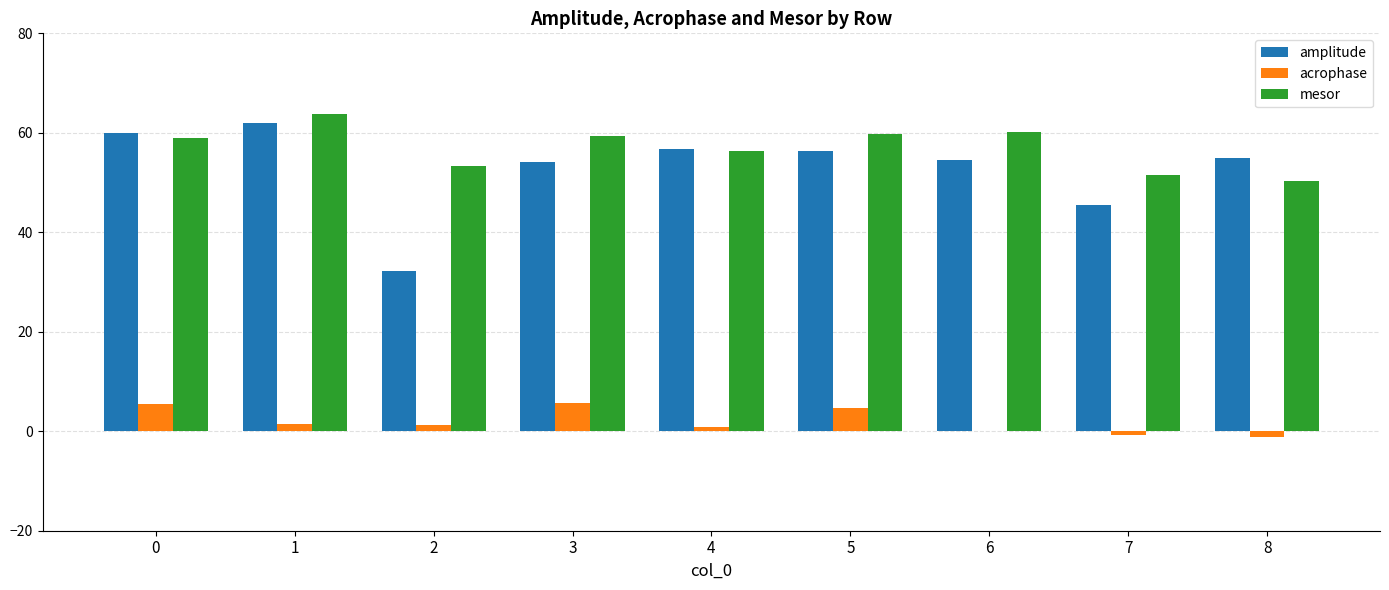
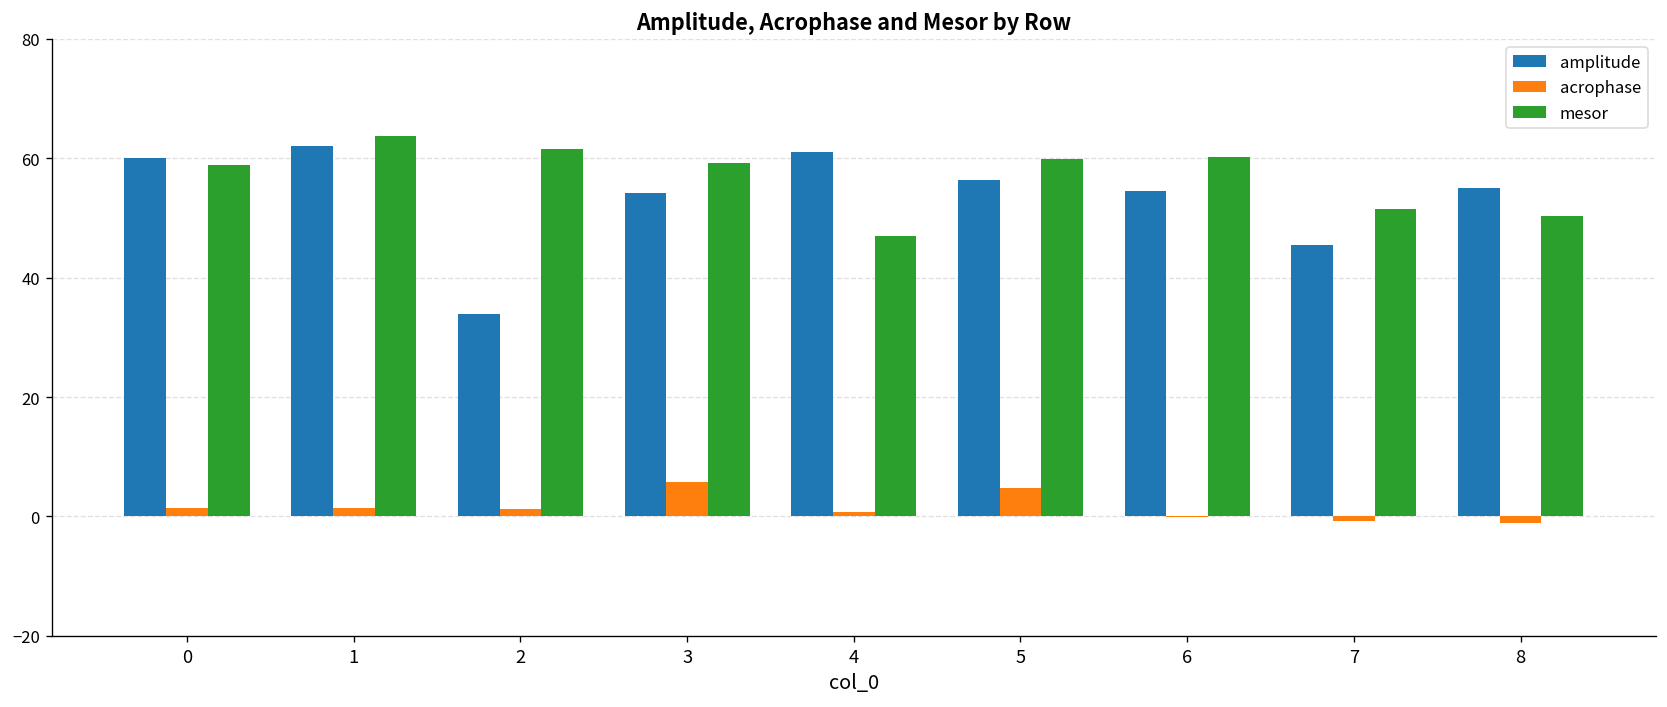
acrophase, 0: 5 -> 1
amplitude, 2: 32 -> 34
mesor, 2: 53 -> 62
amplitude, 4: 57 -> 61
mesor, 4: 56 -> 47
